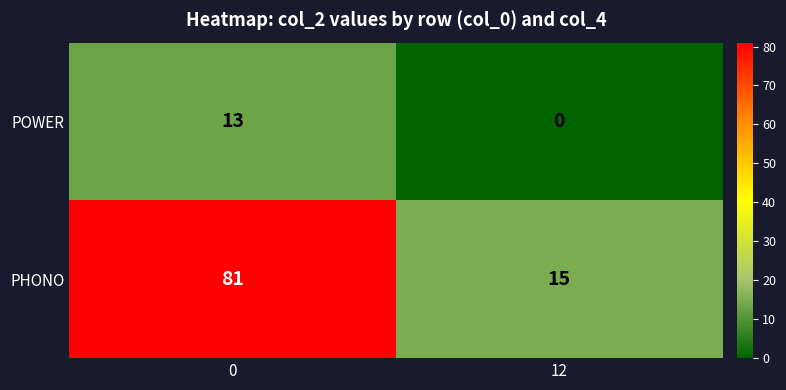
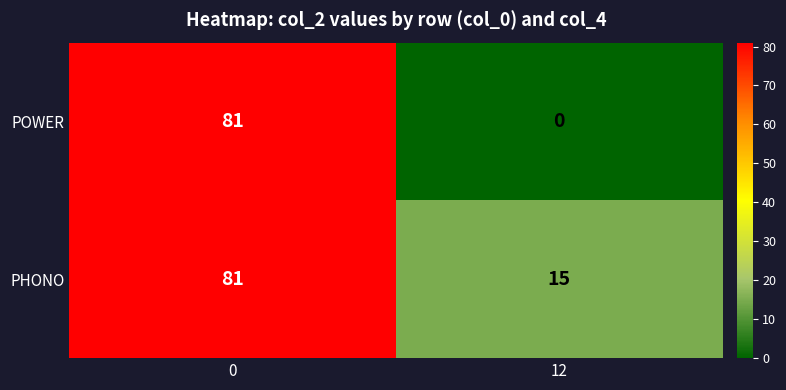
POWER, 0: 13 -> 81
